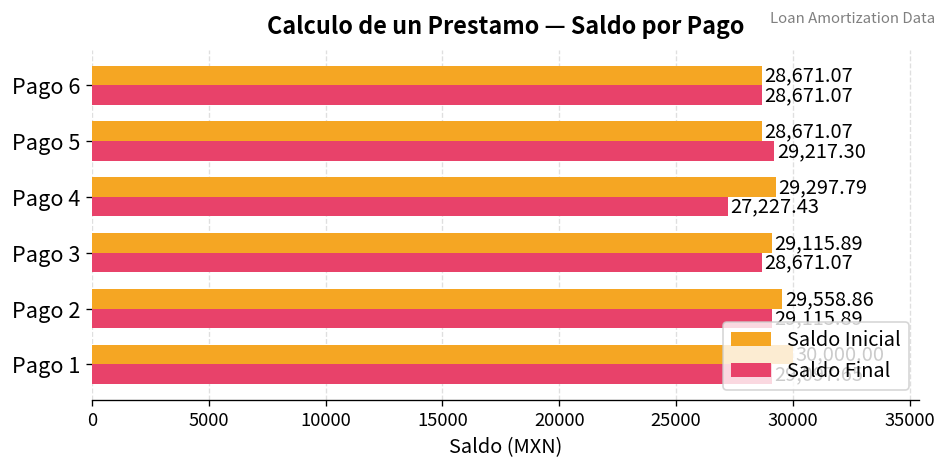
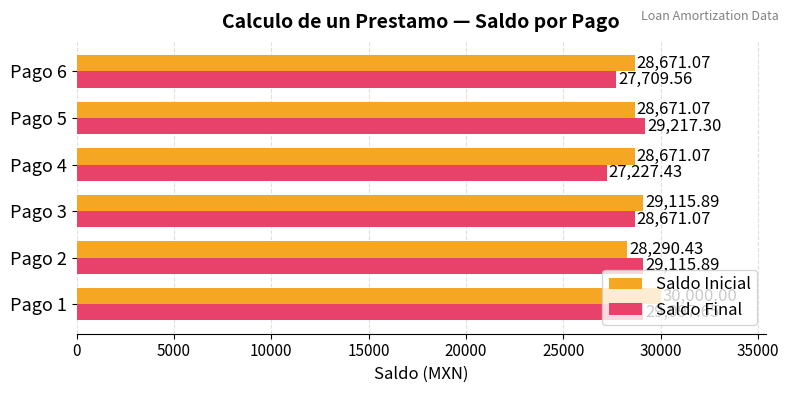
Saldo Final, Pago 6: 28,671.07 -> 27,709.56
Saldo Inicial, Pago 4: 29,297.79 -> 28,671.07
Saldo Inicial, Pago 2: 29,558.86 -> 28,290.43
